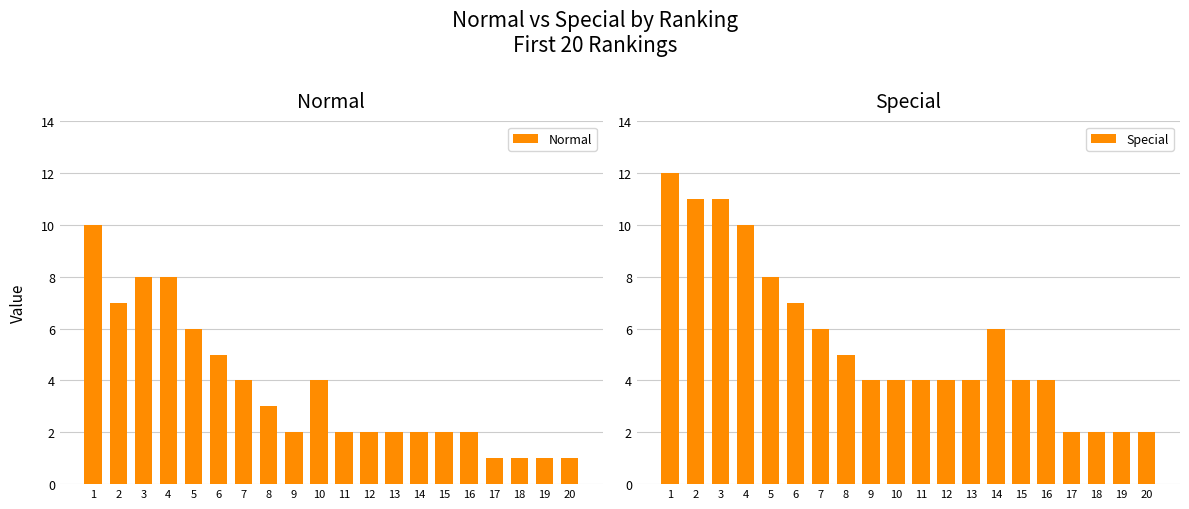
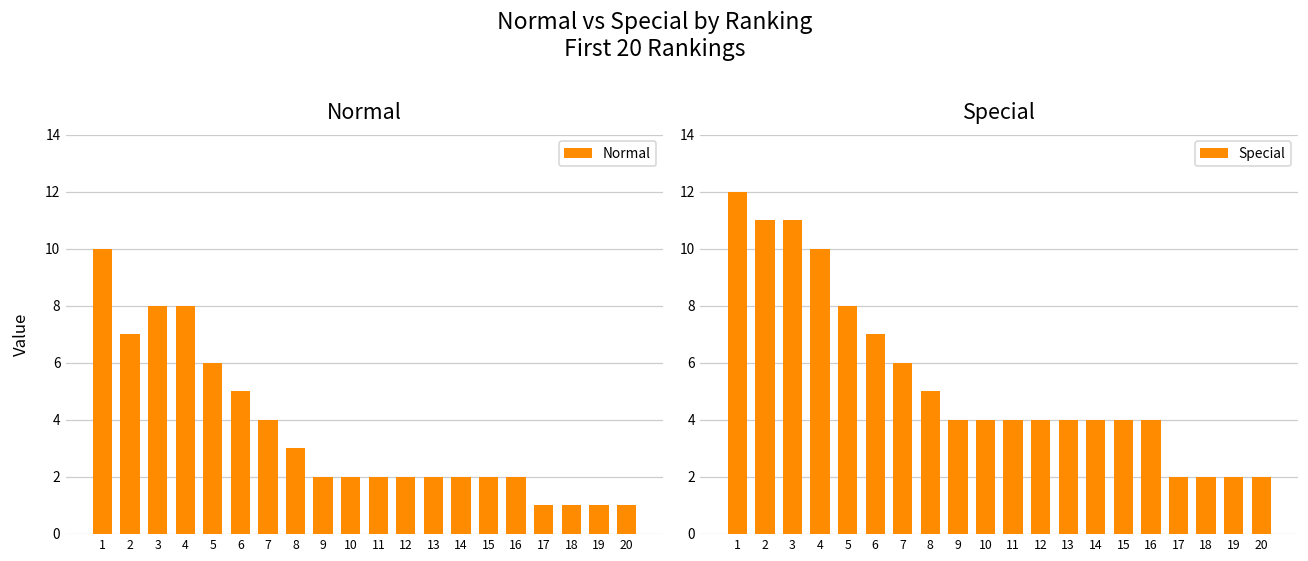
Normal, 10: 4 -> 2
Special, 14: 6 -> 4
